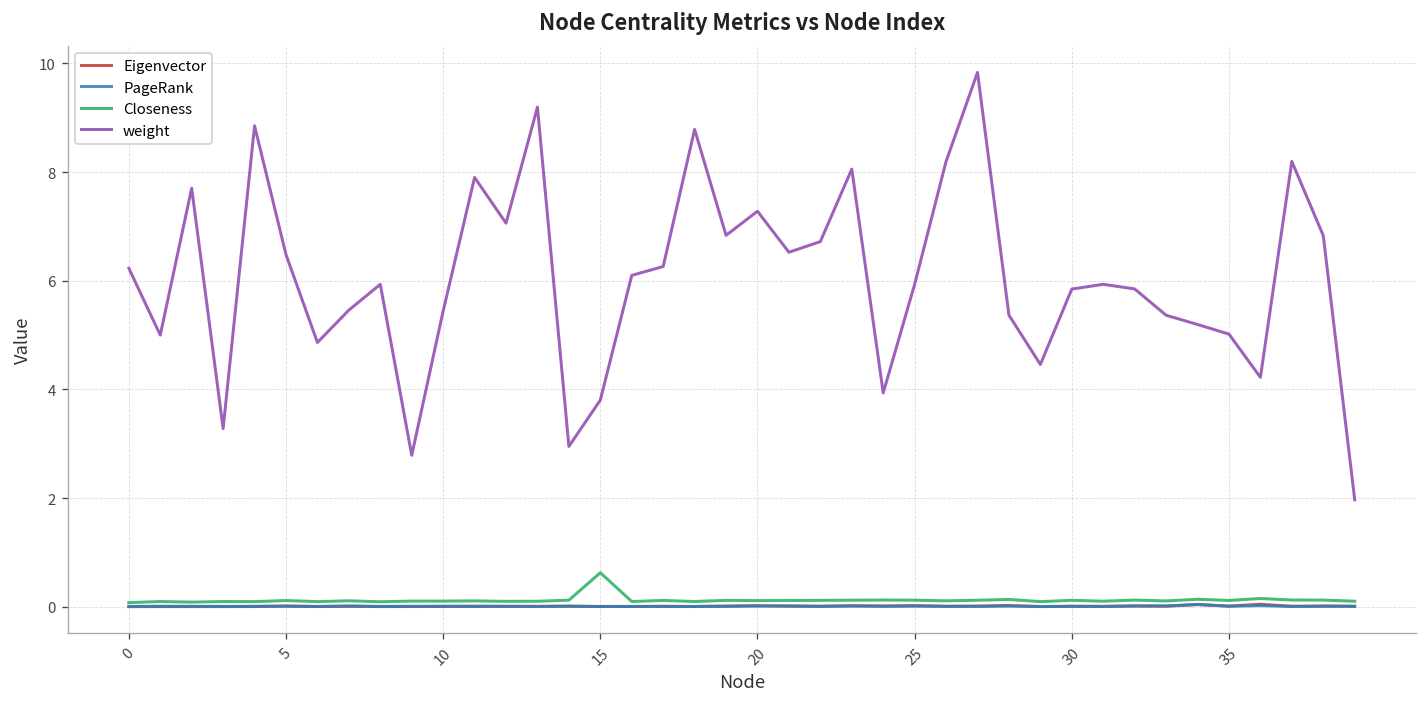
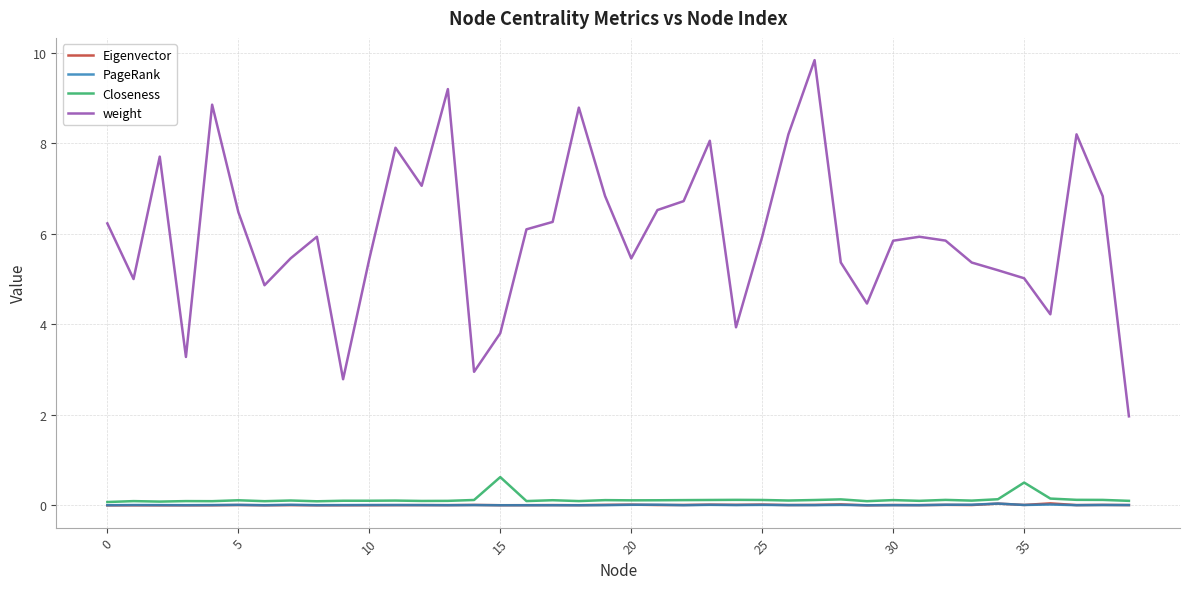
weight, 20: 7.3 -> 5.5
Closeness, 35: 0.1 -> 0.5
